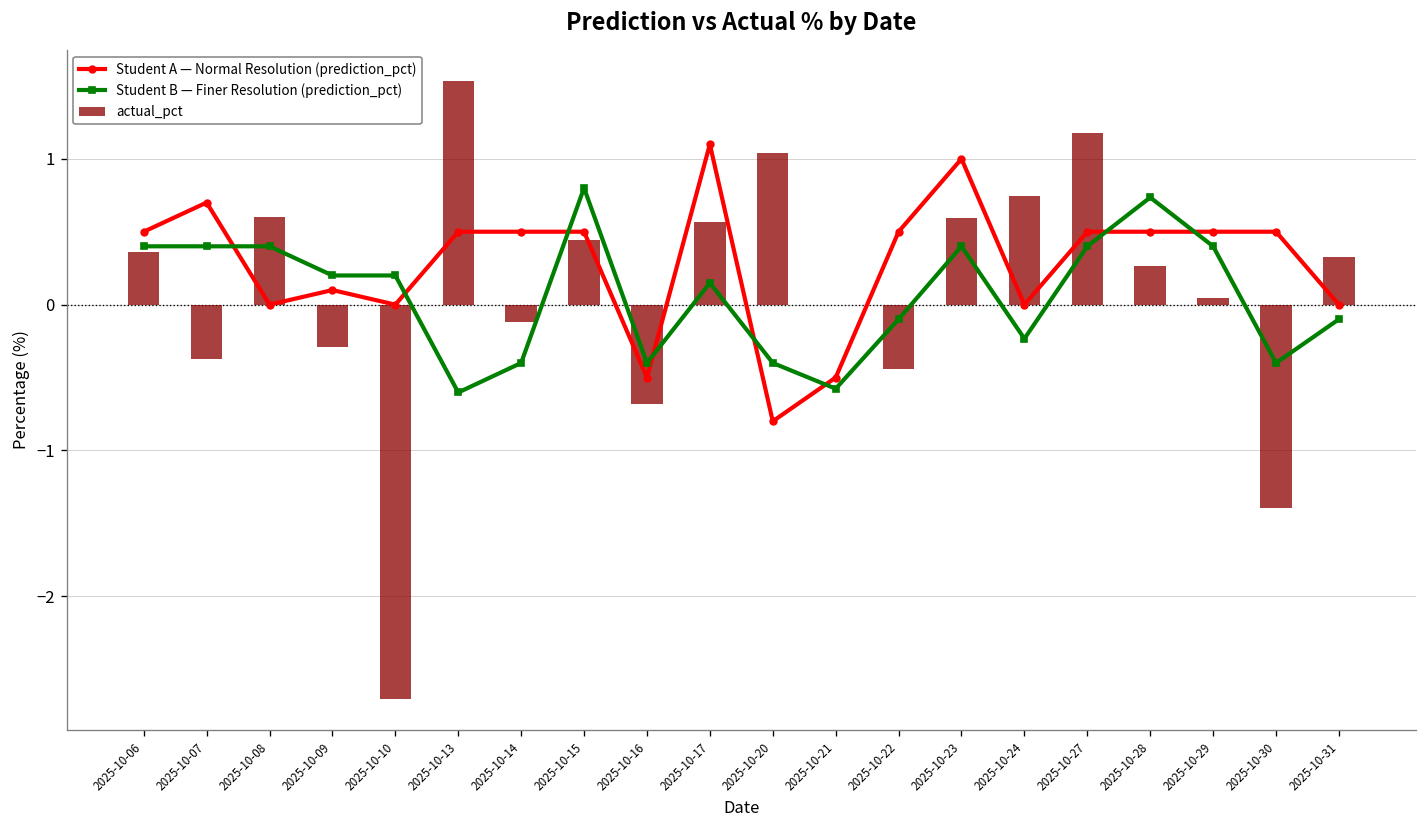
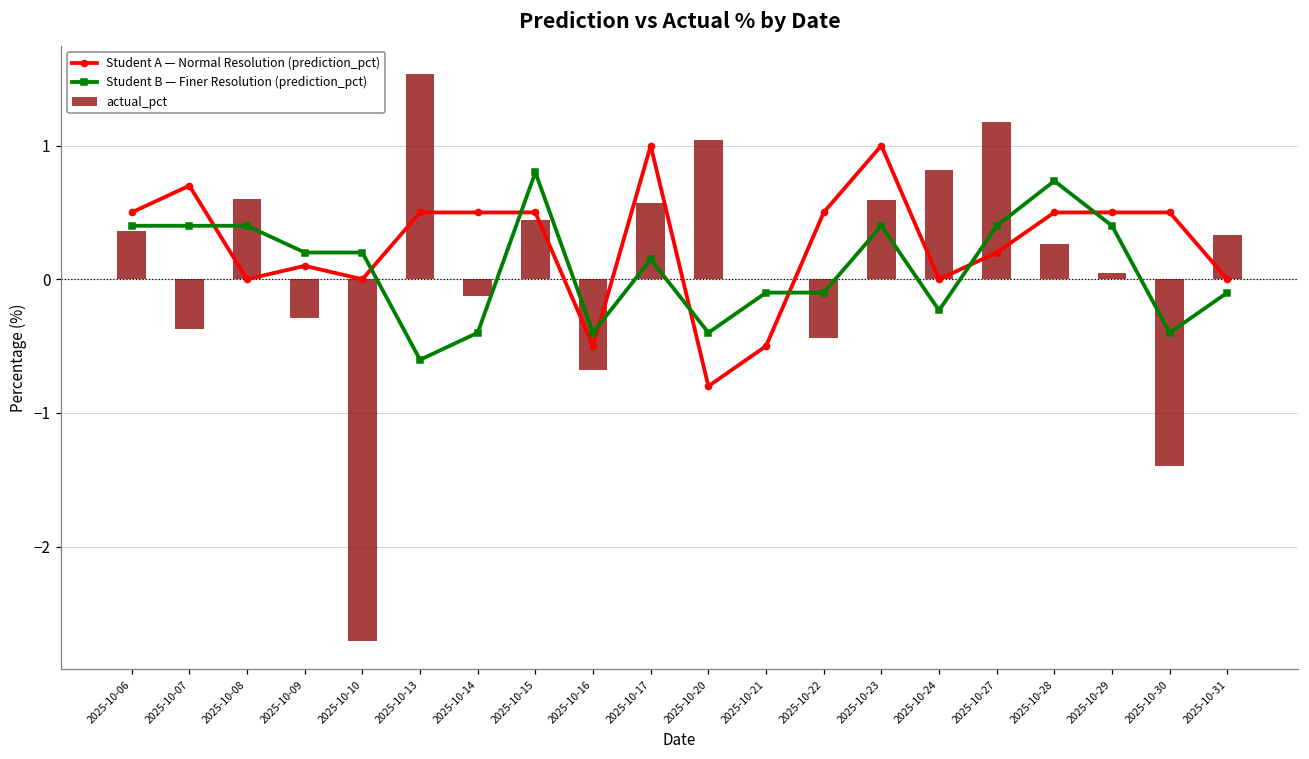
Student A — Normal Resolution (prediction_pct), 2025-10-17: 1.1 -> 1.0
Student B — Finer Resolution (prediction_pct), 2025-10-21: -0.58 -> -0.10
actual_pct, 2025-10-24: 0.74 -> 0.82
Student A — Normal Resolution (prediction_pct), 2025-10-27: 0.5 -> 0.2
